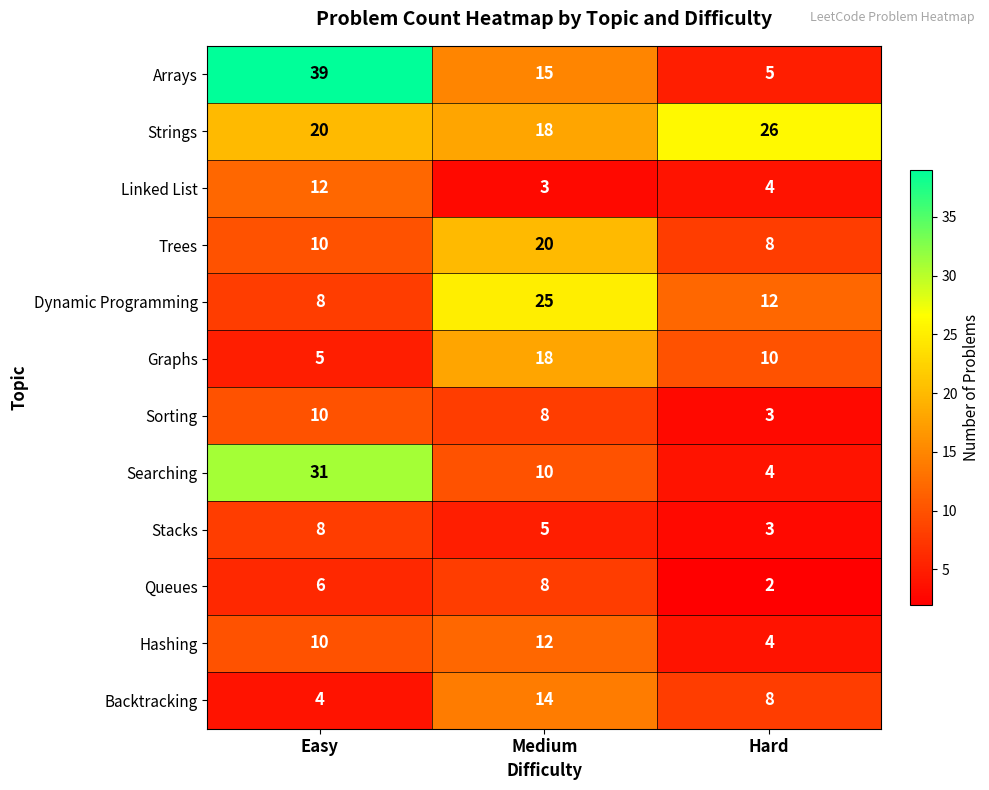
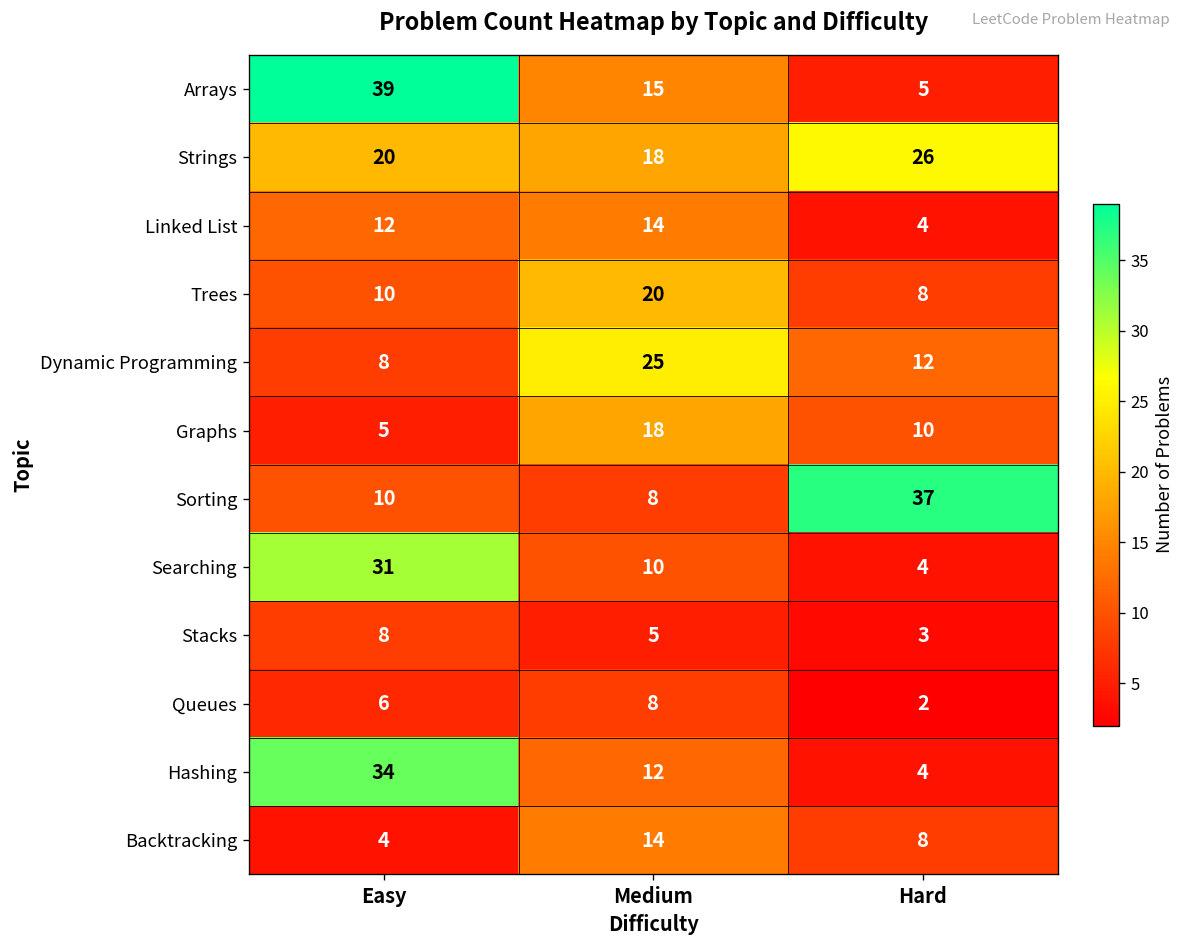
Linked List, Medium: 3 -> 14
Sorting, Hard: 3 -> 37
Hashing, Easy: 10 -> 34
